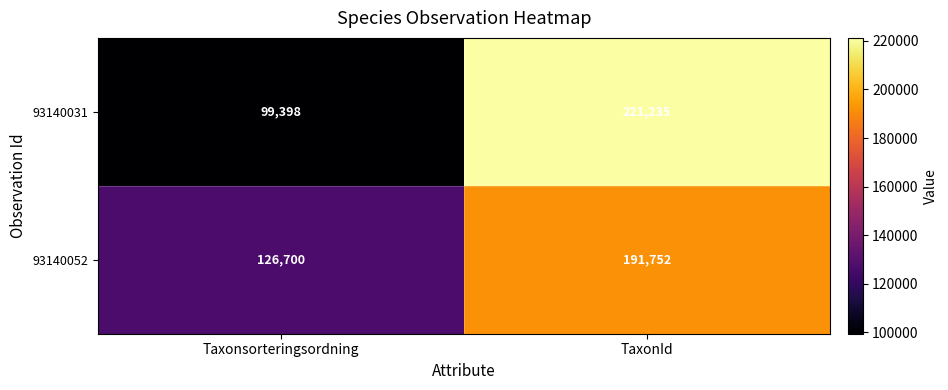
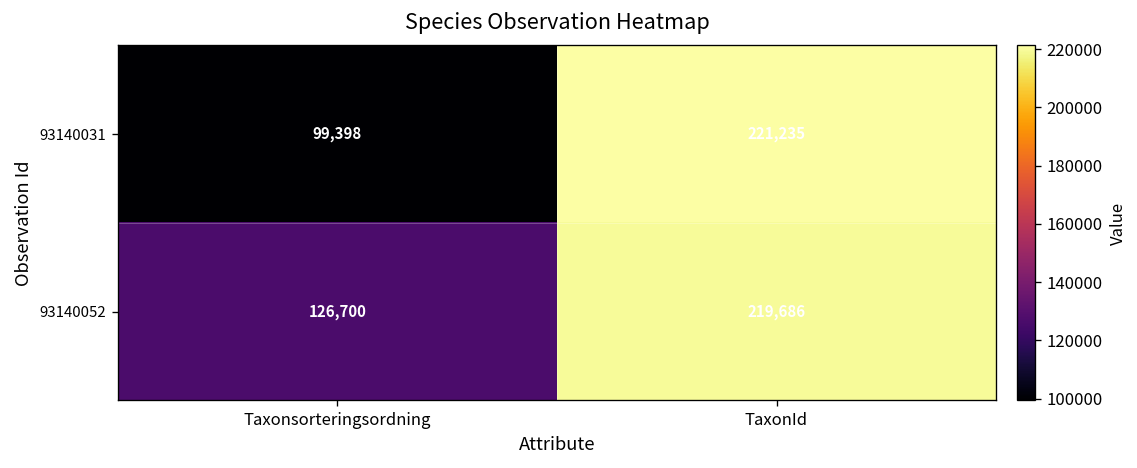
93140052, TaxonId: 191,752 -> 219,686
